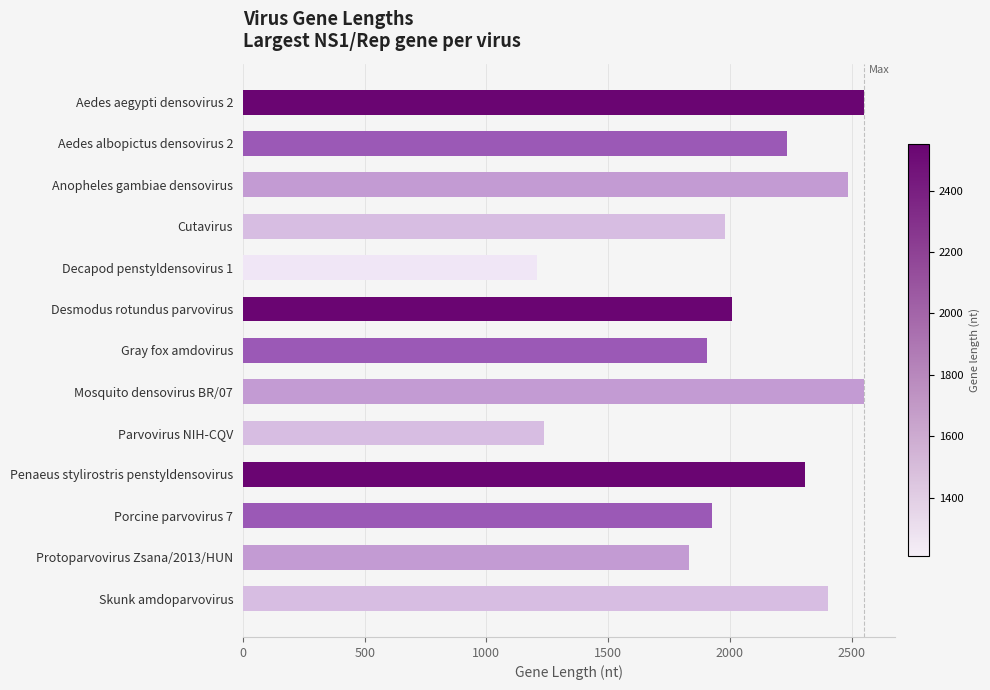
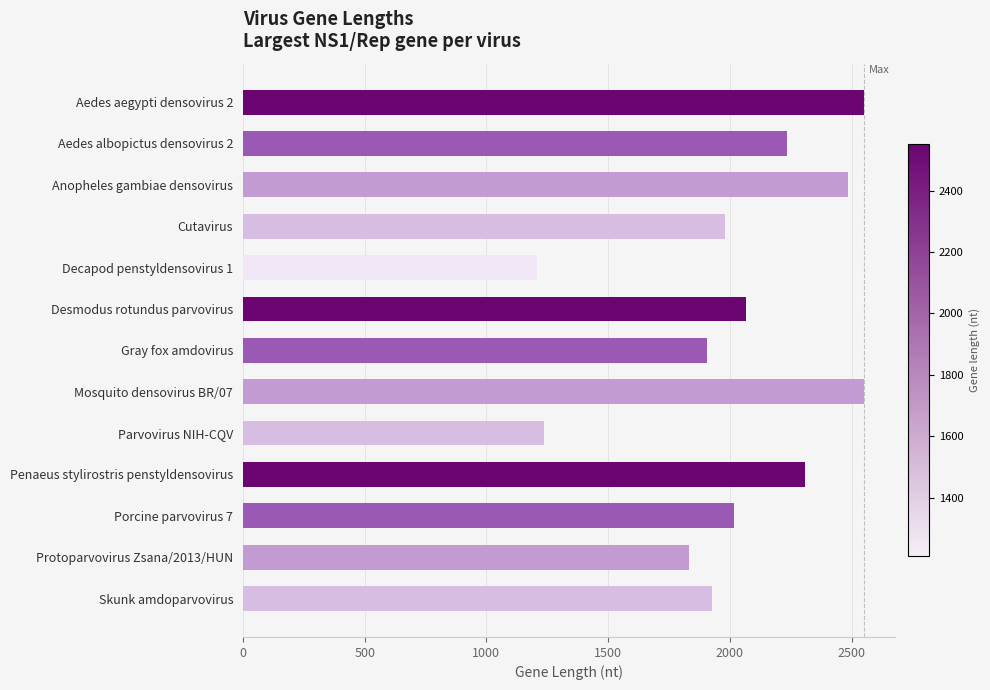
Desmodus rotundus parvovirus: 2010 -> 2070
Porcine parvovirus 7: 1930 -> 2020
Skunk amdoparvovirus: 2400 -> 1930
